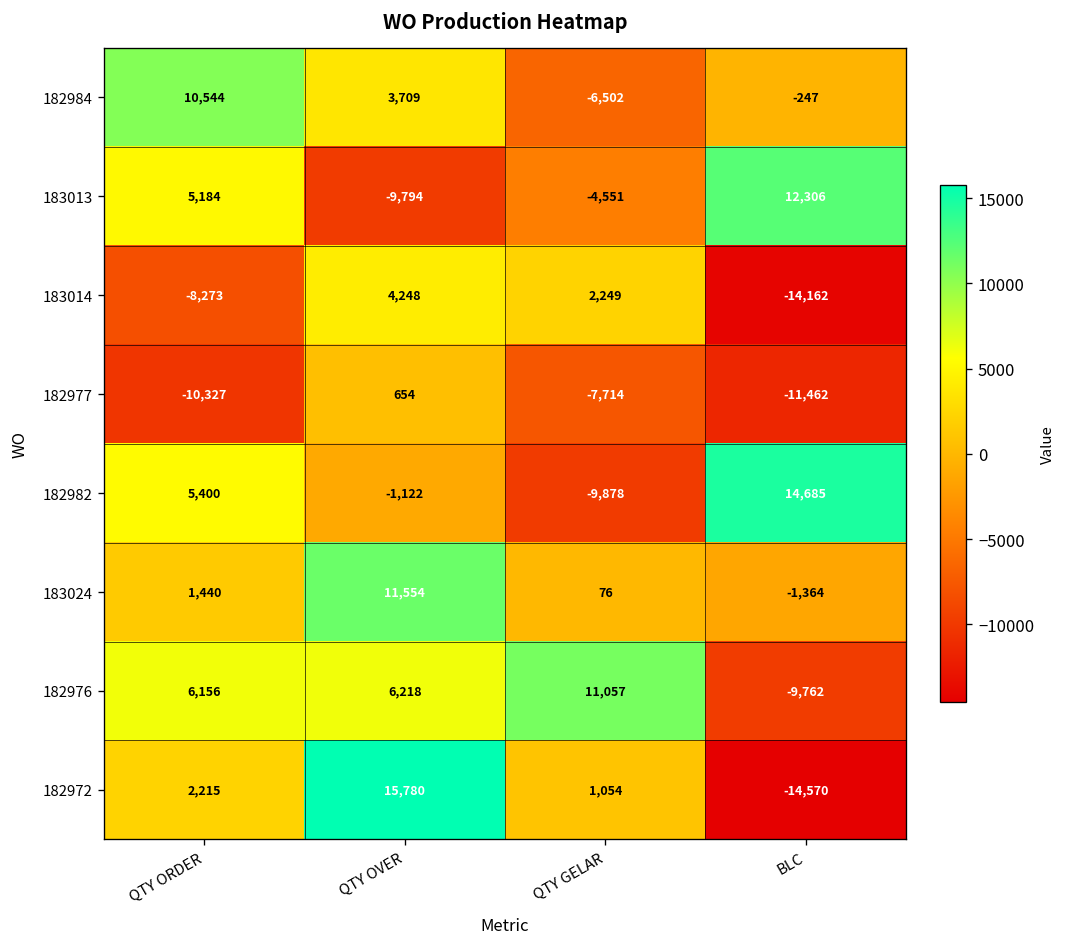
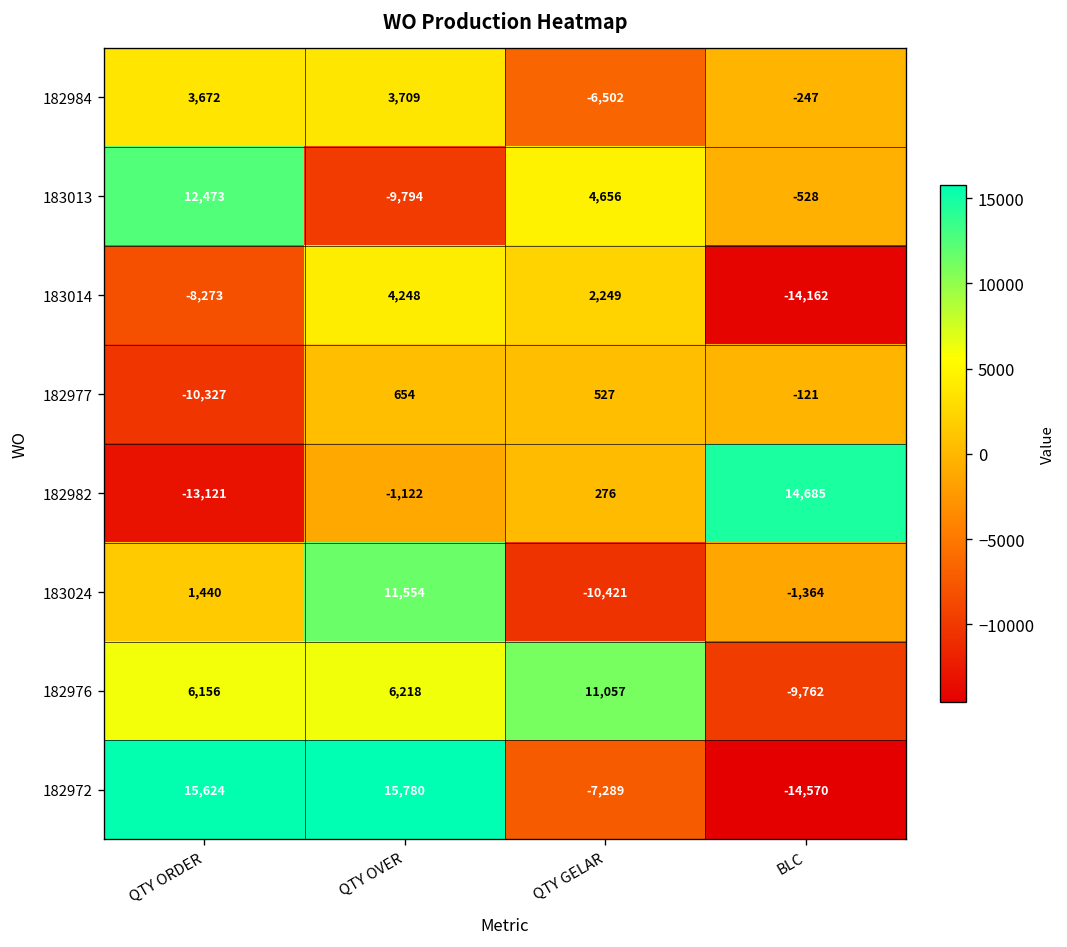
182984, QTY ORDER: 10,544 -> 3,672
183013, QTY ORDER: 5,184 -> 12,473
183013, QTY GELAR: -4,551 -> 4,656
183013, BLC: 12,306 -> -528
182977, QTY GELAR: -7,714 -> 527
182977, BLC: -11,462 -> -121
182982, QTY ORDER: 5,400 -> -13,121
182982, QTY GELAR: -9,878 -> 276
183024, QTY GELAR: 76 -> -10,421
182972, QTY ORDER: 2,215 -> 15,624
182972, QTY GELAR: 1,054 -> -7,289
